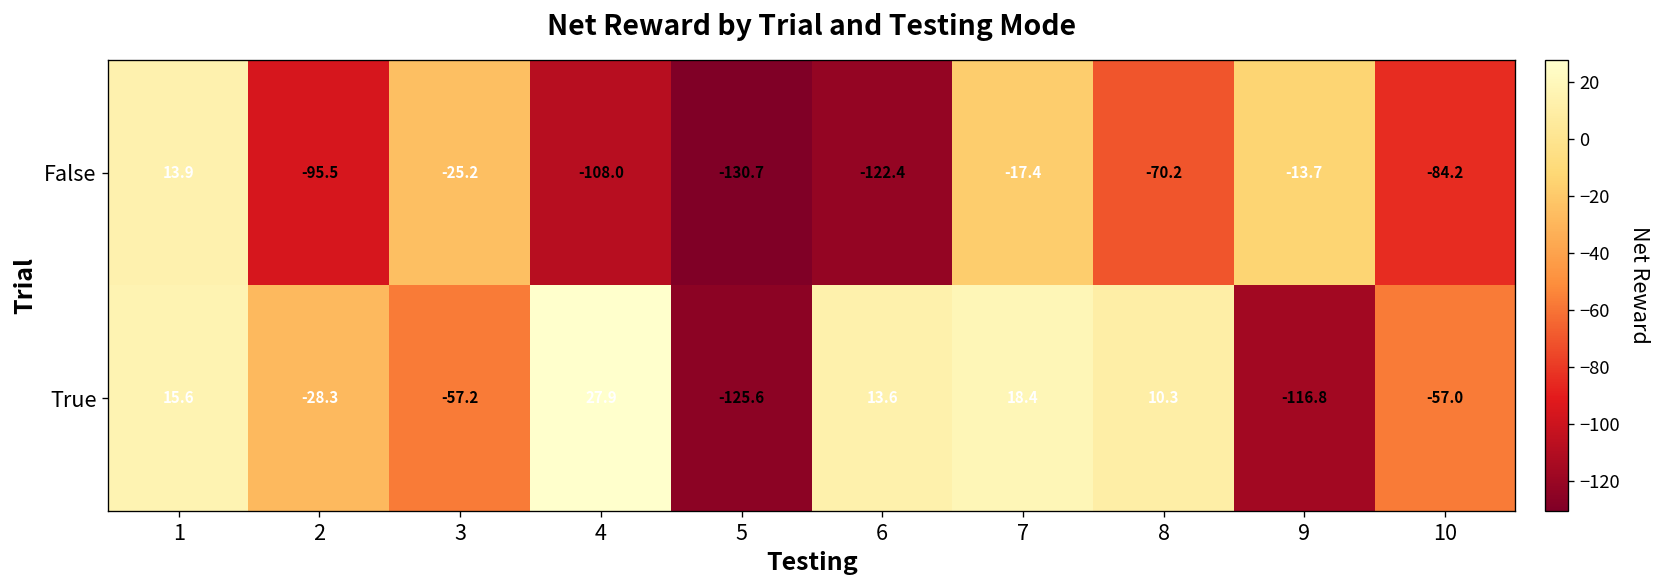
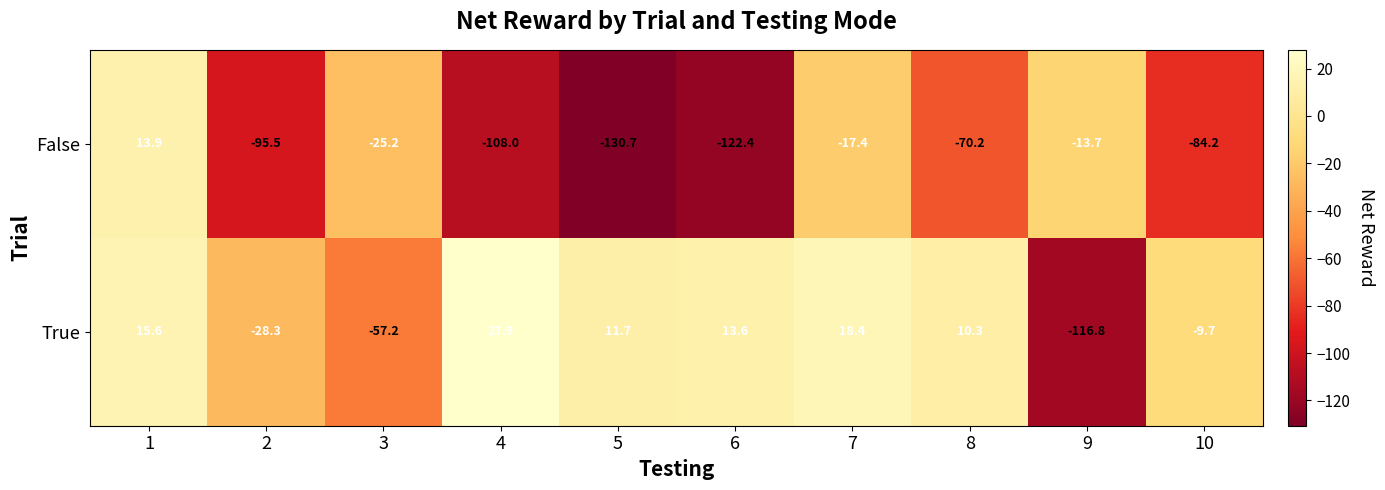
True, 5: -125.6 -> 11.7
True, 10: -57.0 -> -9.7
